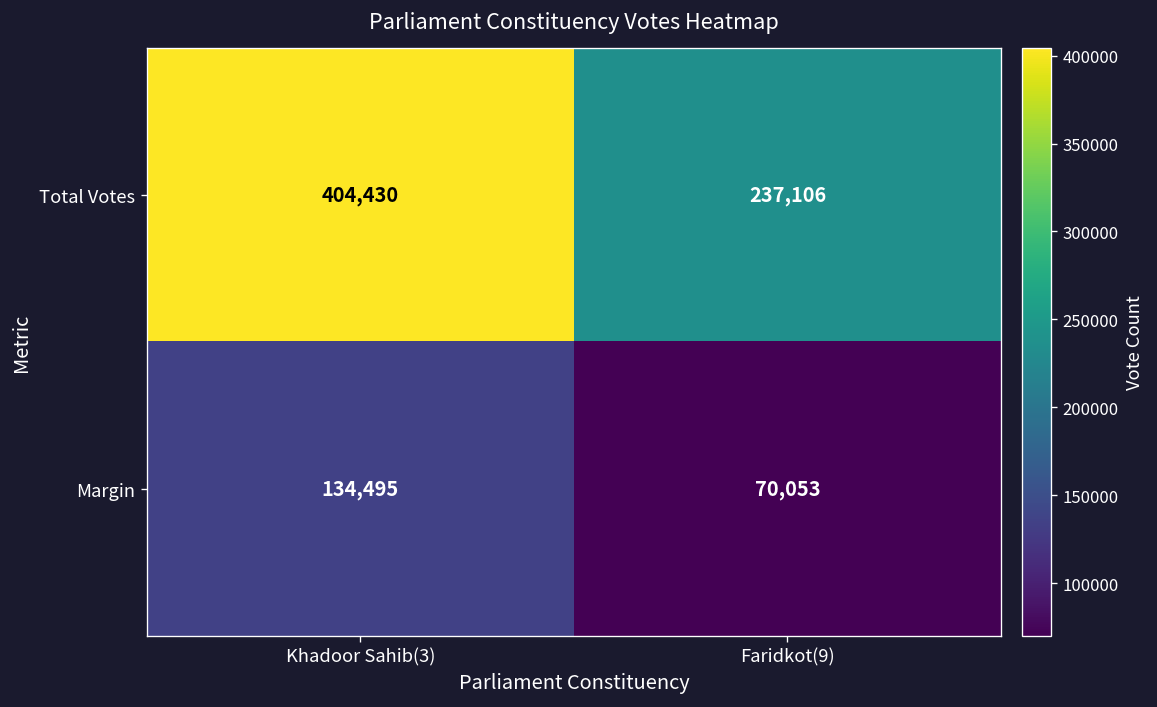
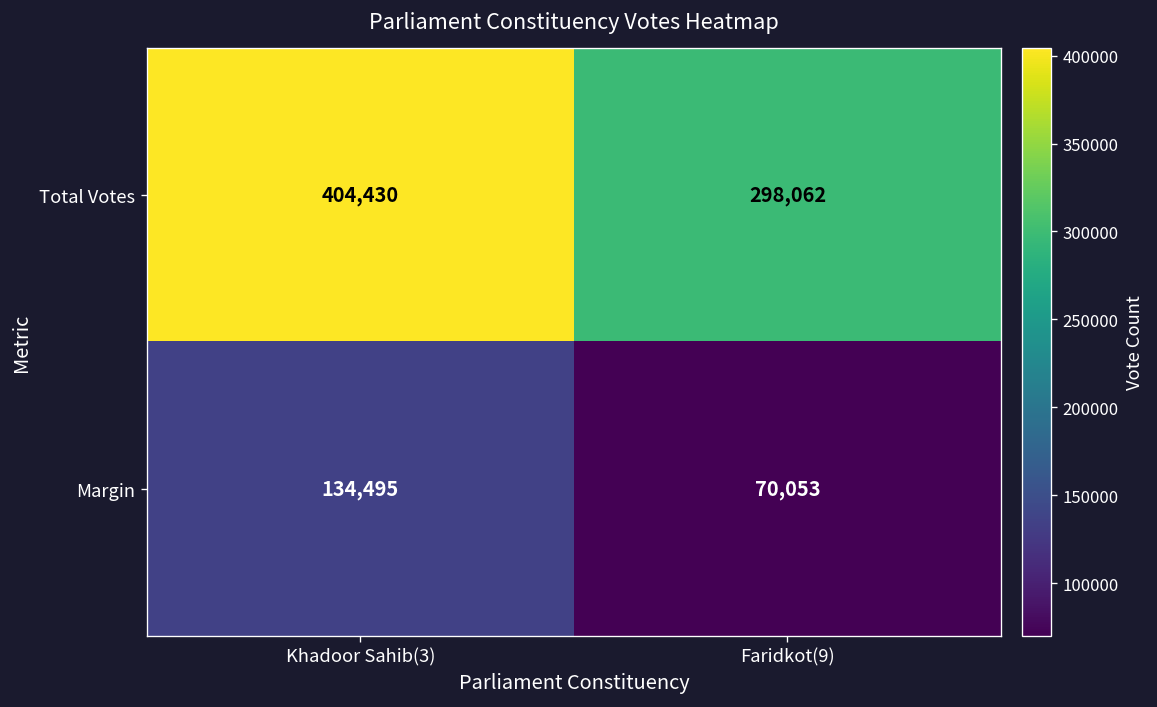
Total Votes, Faridkot(9): 237,106 -> 298,062
